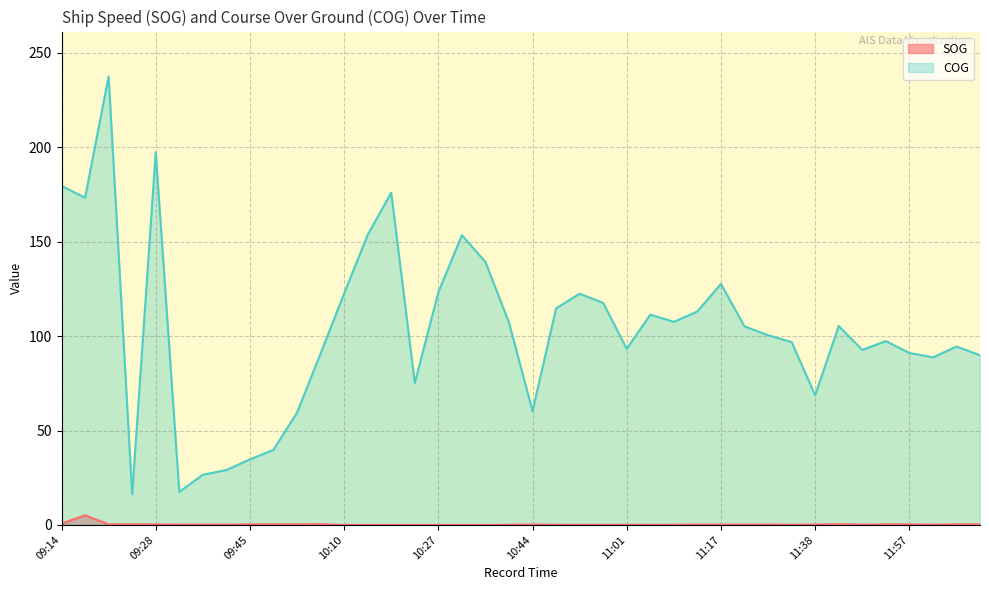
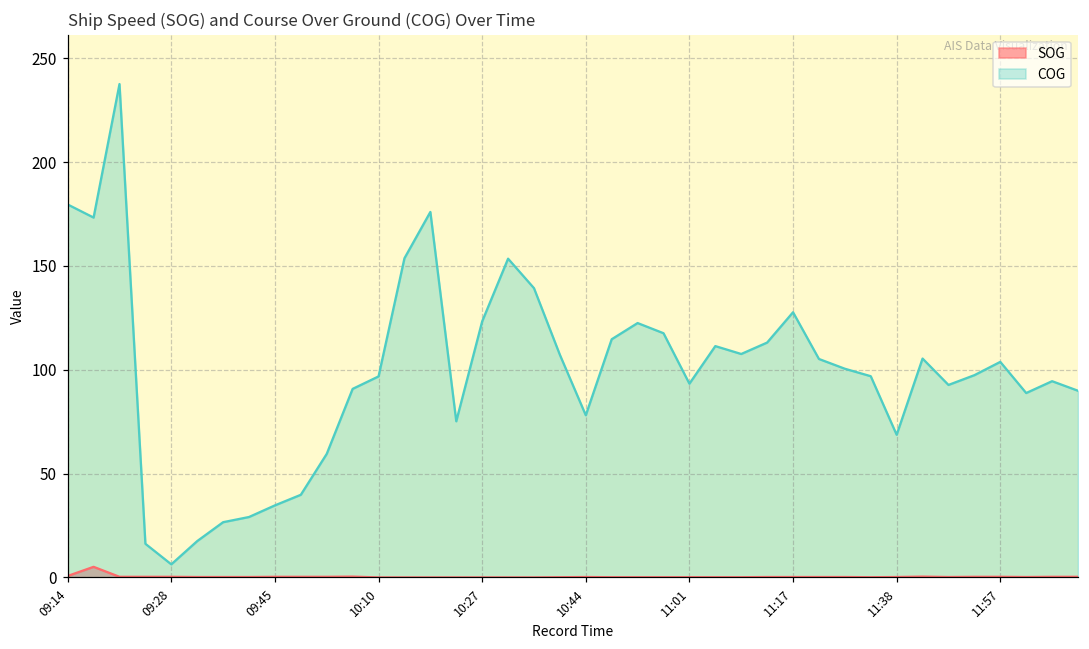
COG, 09:28: 198 -> 6
COG, 10:10: 123 -> 97
COG, 10:44: 60 -> 78
COG, 11:57: 91 -> 104
